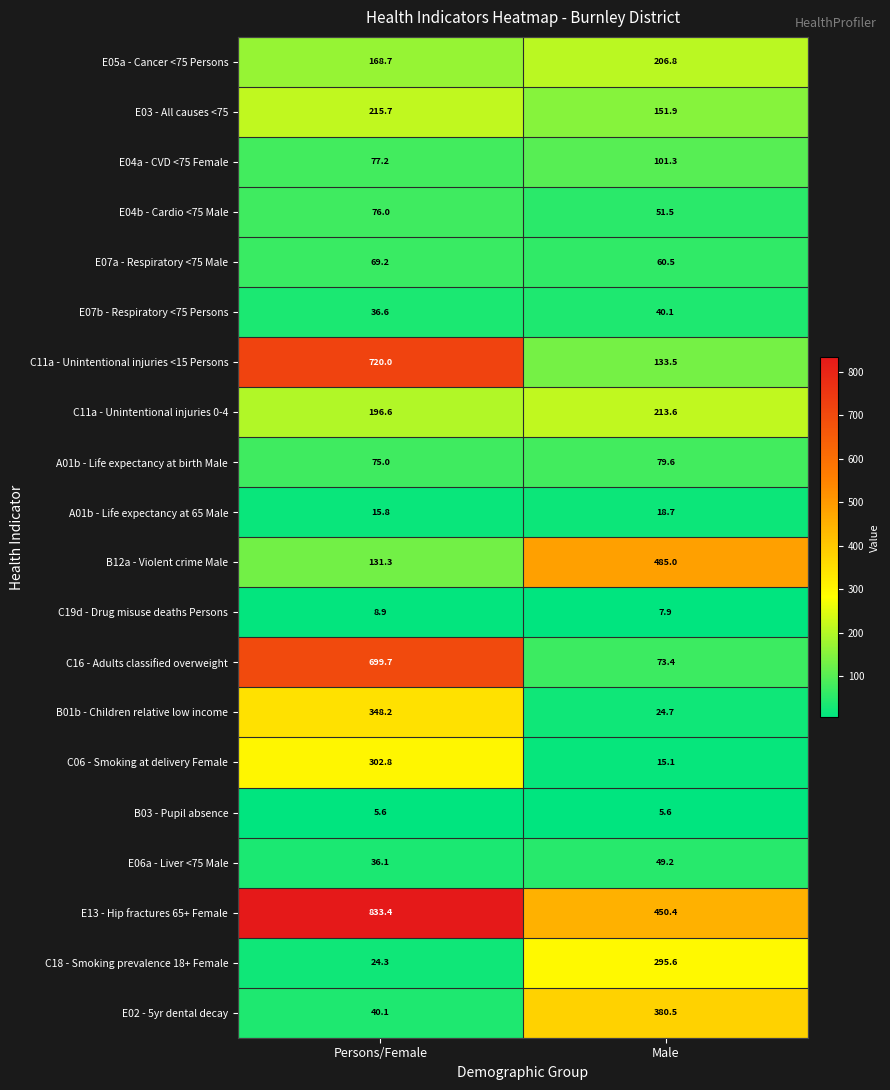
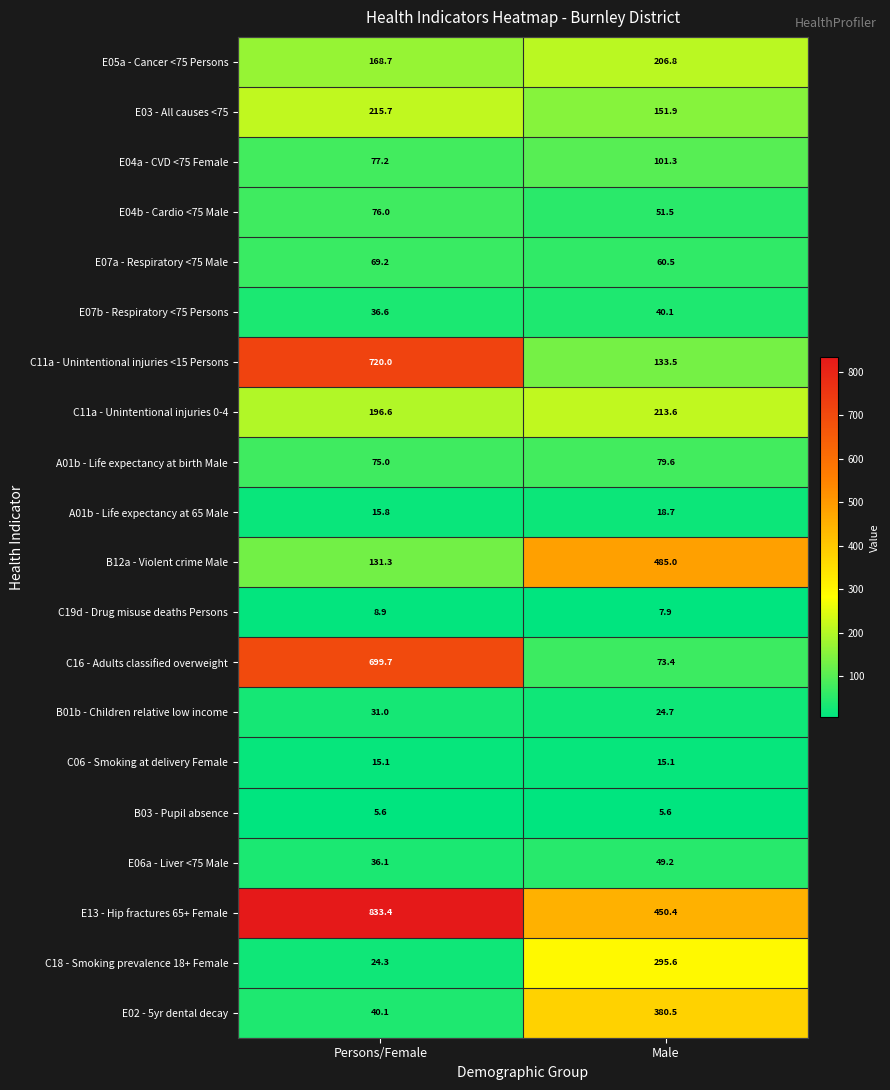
B01b - Children relative low income, Persons/Female: 348.2 -> 31.0
C06 - Smoking at delivery Female, Persons/Female: 302.8 -> 15.1
